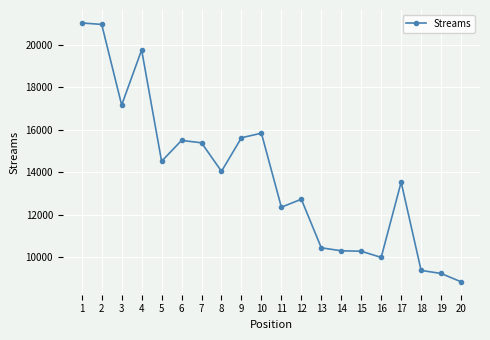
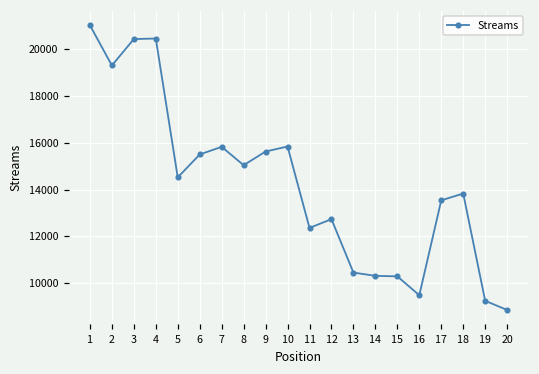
2: 21000 -> 19300
3: 17200 -> 20400
4: 19800 -> 20500
7: 15400 -> 15800
8: 14000 -> 15000
16: 10000 -> 9500
18: 9400 -> 13800
